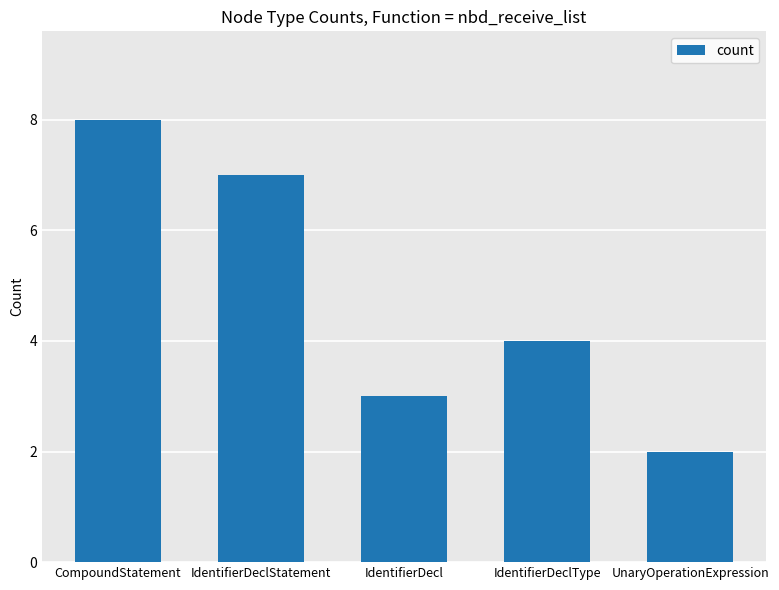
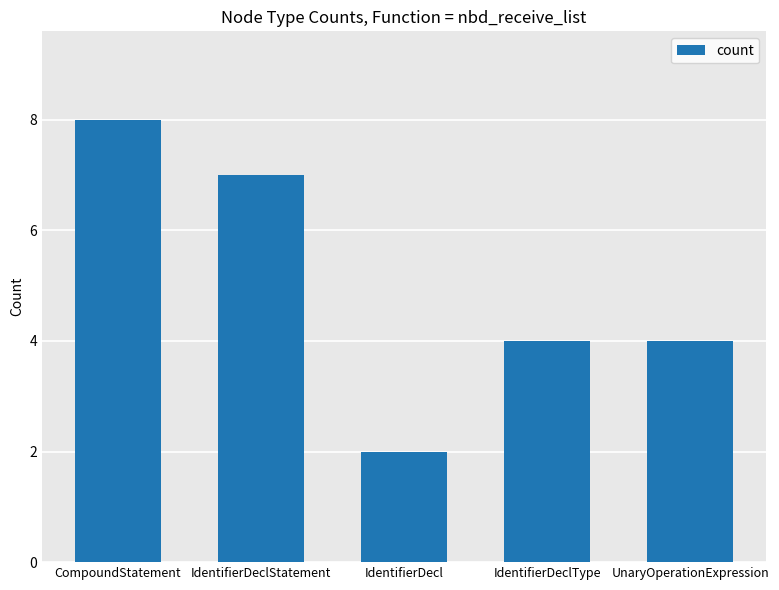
IdentifierDecl: 3 -> 2
UnaryOperationExpression: 2 -> 4
